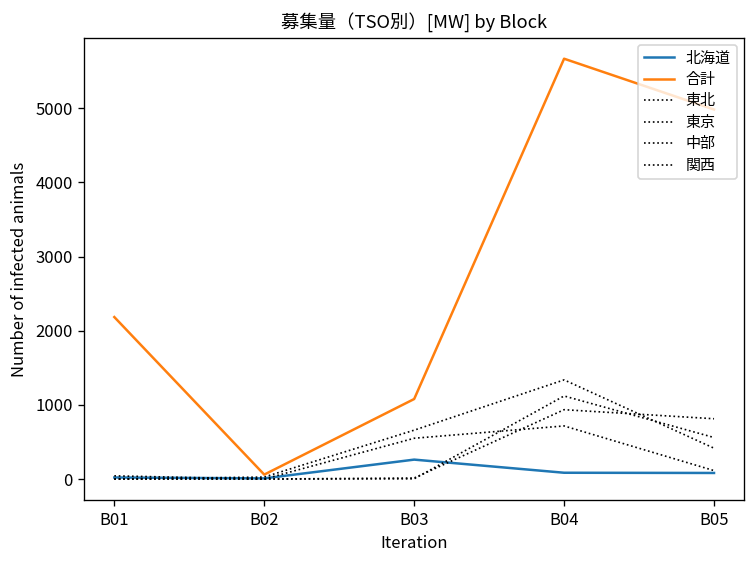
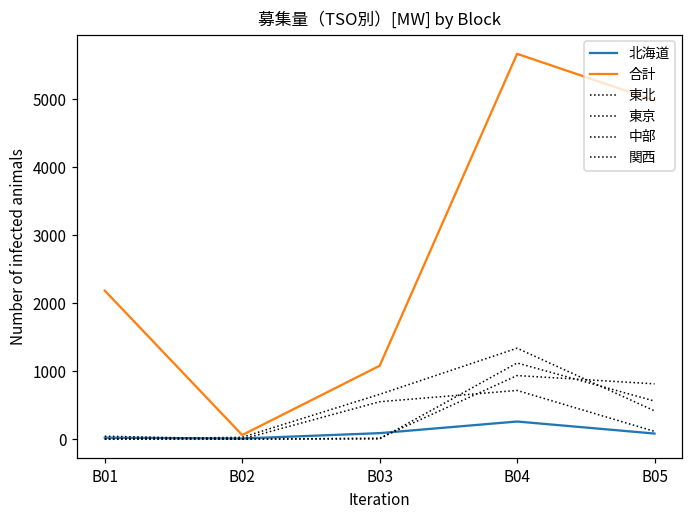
北海道, B03: 300 -> 100
北海道, B04: 100 -> 300
